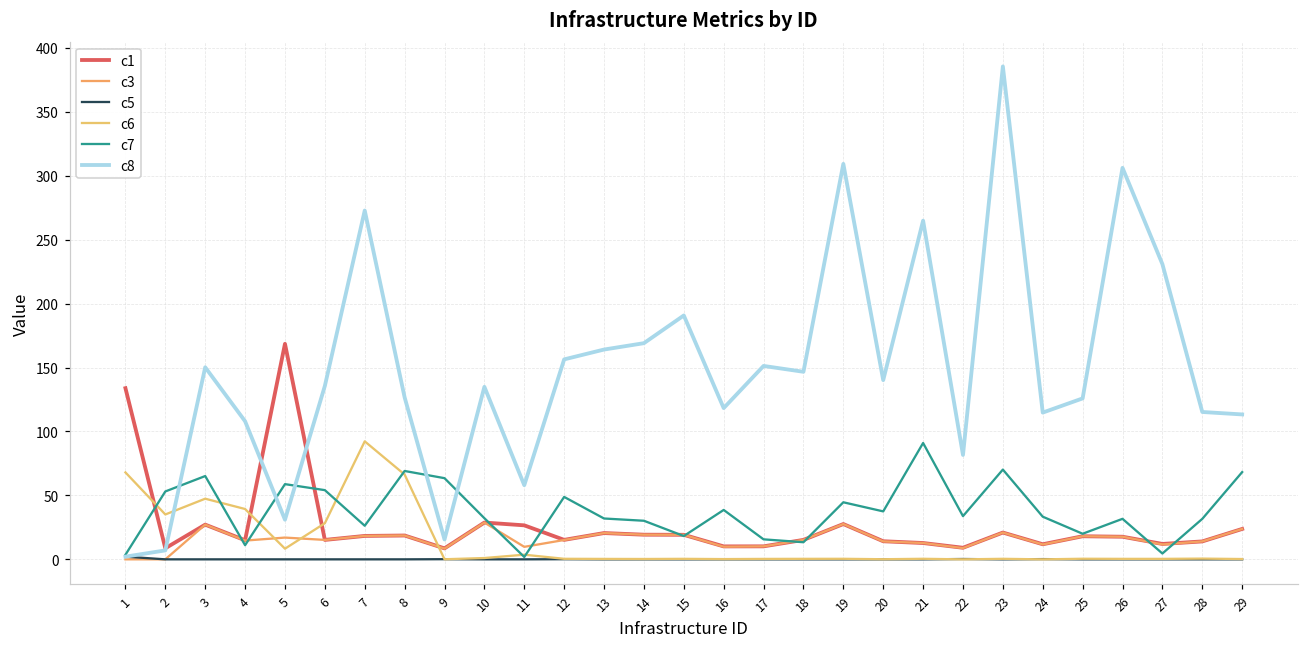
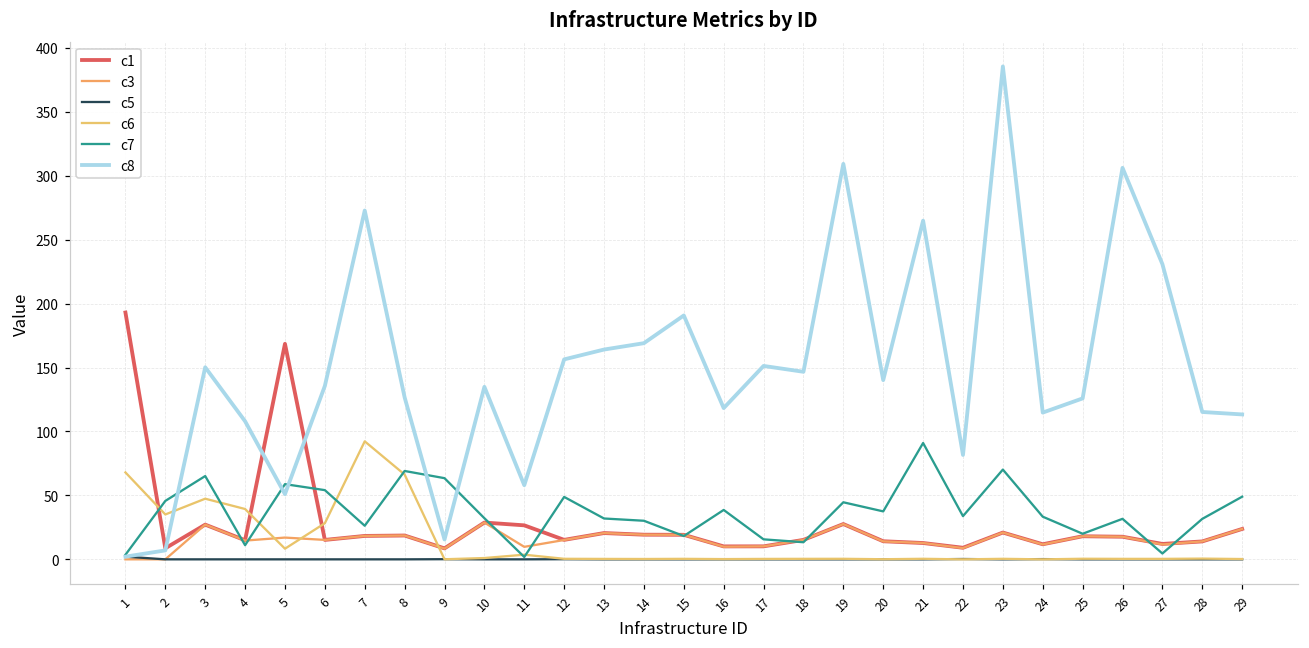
c1, 1: 134 -> 193
c7, 2: 53 -> 46
c8, 5: 31 -> 51
c7, 29: 68 -> 49
